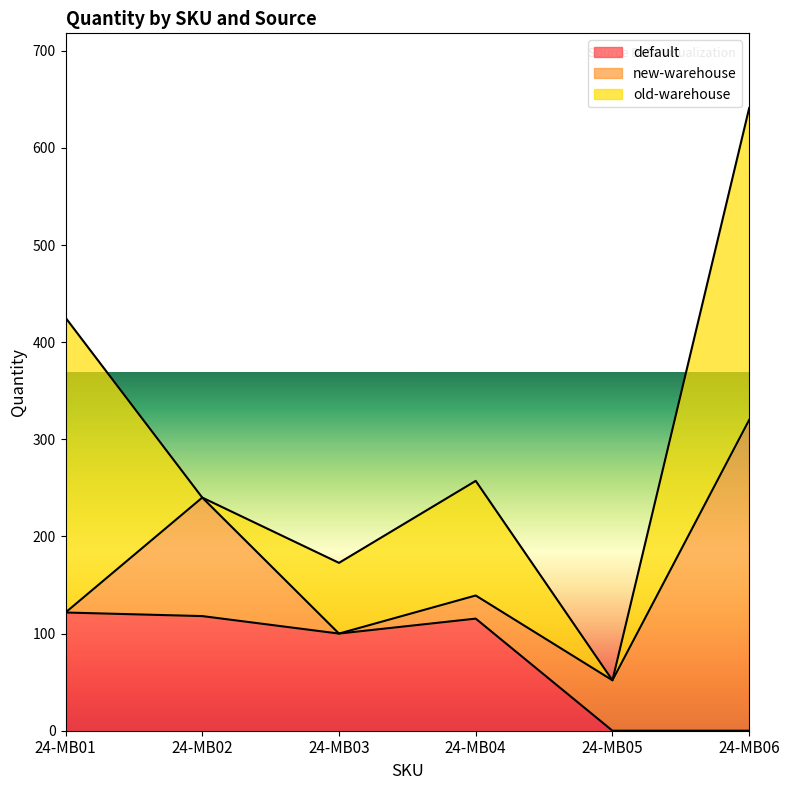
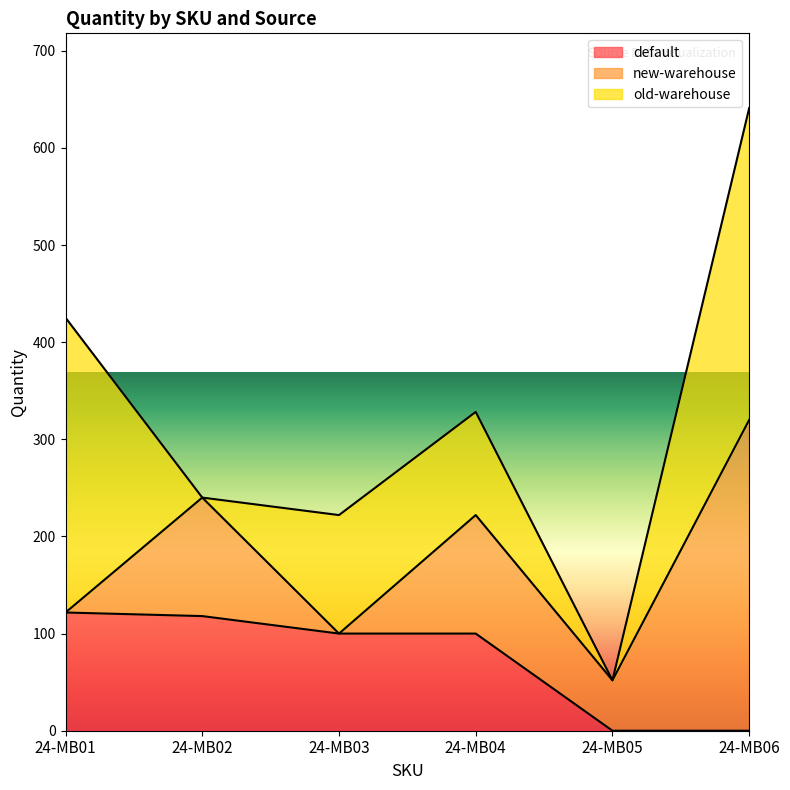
old-warehouse, 24-MB03: 70 -> 120
default, 24-MB04: 120 -> 100
new-warehouse, 24-MB04: 20 -> 120
old-warehouse, 24-MB04: 120 -> 110
